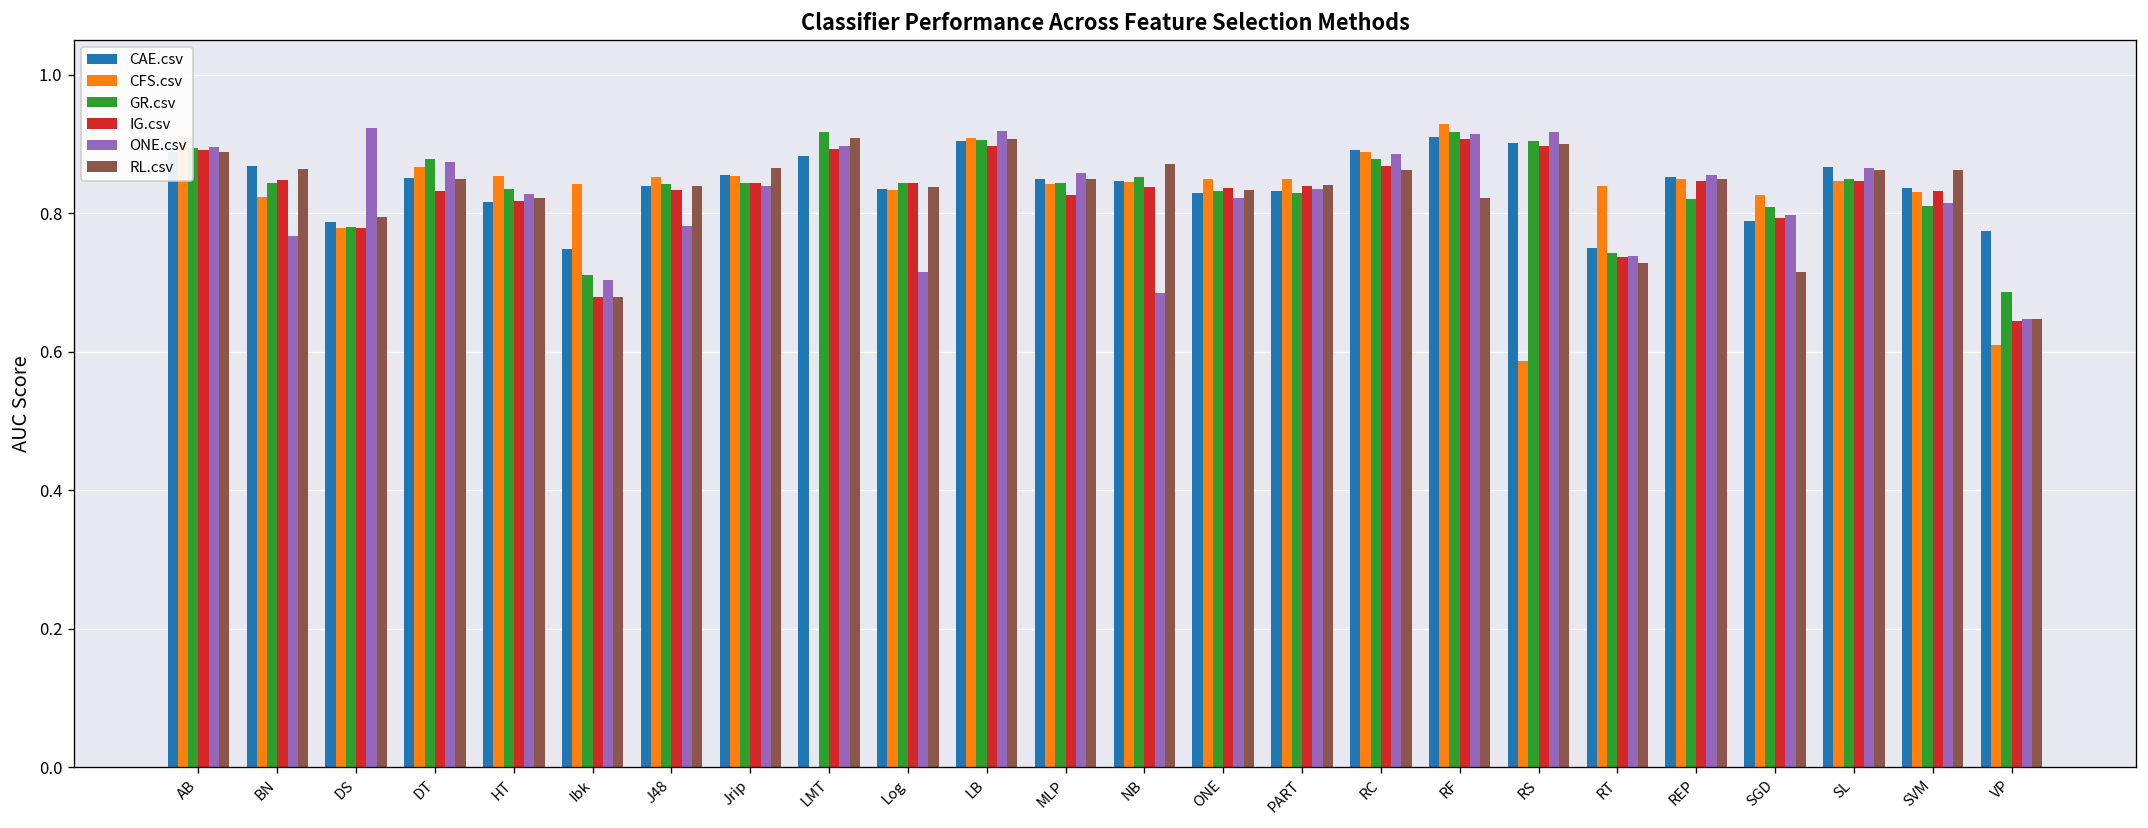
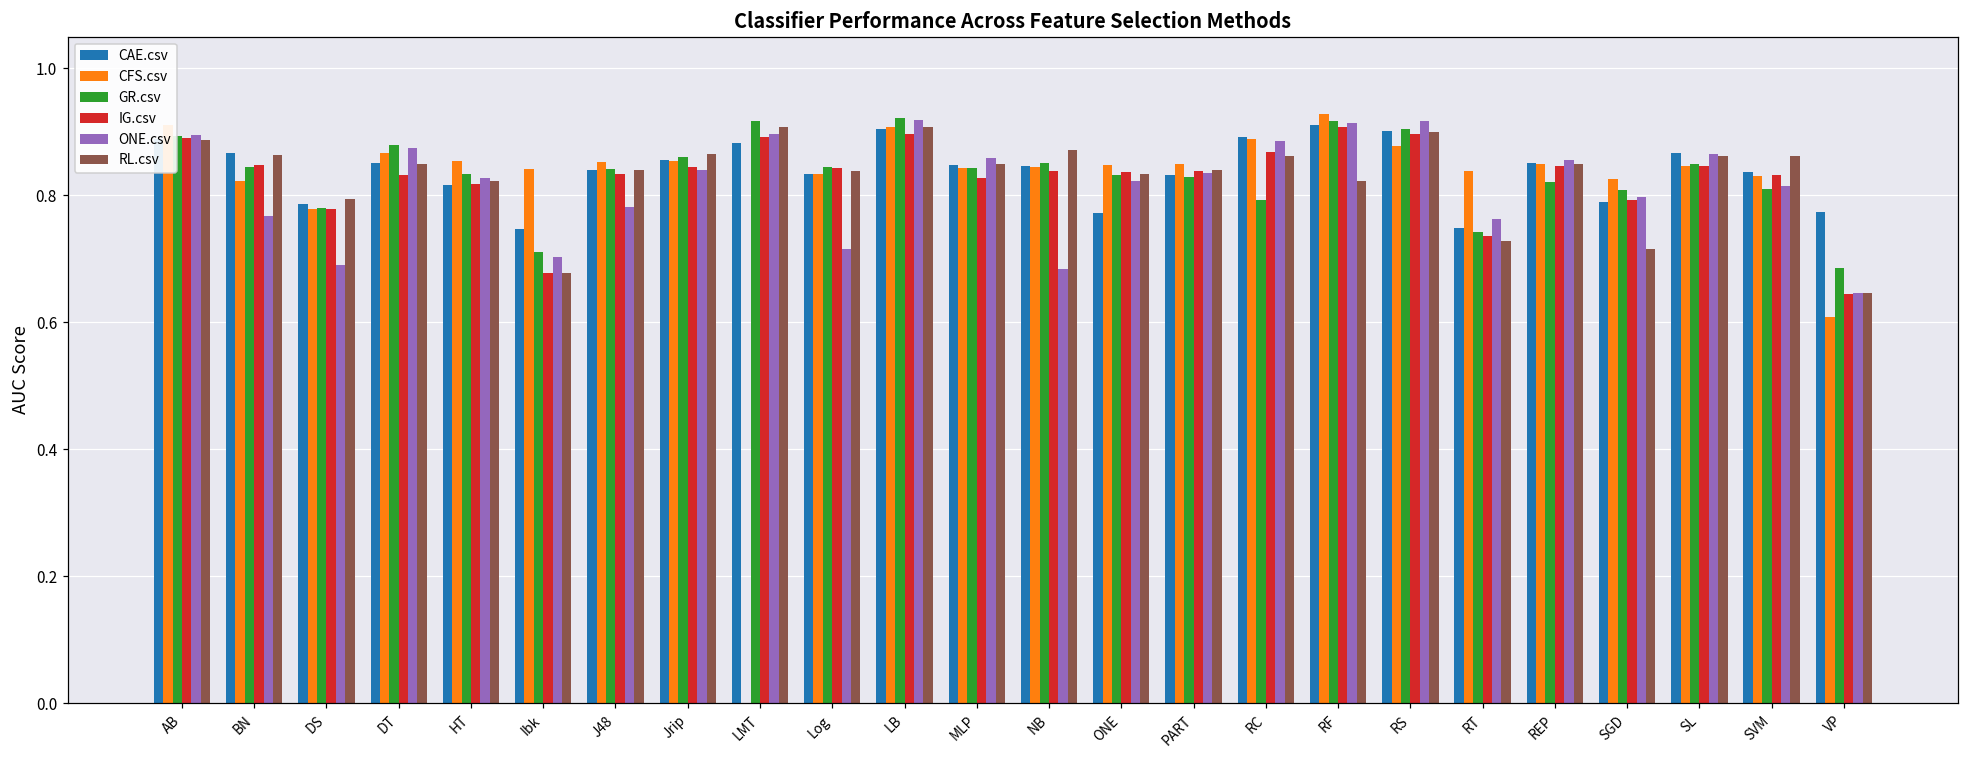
ONE.csv, DS: 0.92 -> 0.69
GR.csv, Jrip: 0.84 -> 0.86
GR.csv, LB: 0.90 -> 0.92
CAE.csv, ONE: 0.83 -> 0.77
GR.csv, RC: 0.88 -> 0.79
CFS.csv, RS: 0.59 -> 0.88
ONE.csv, RT: 0.74 -> 0.76
